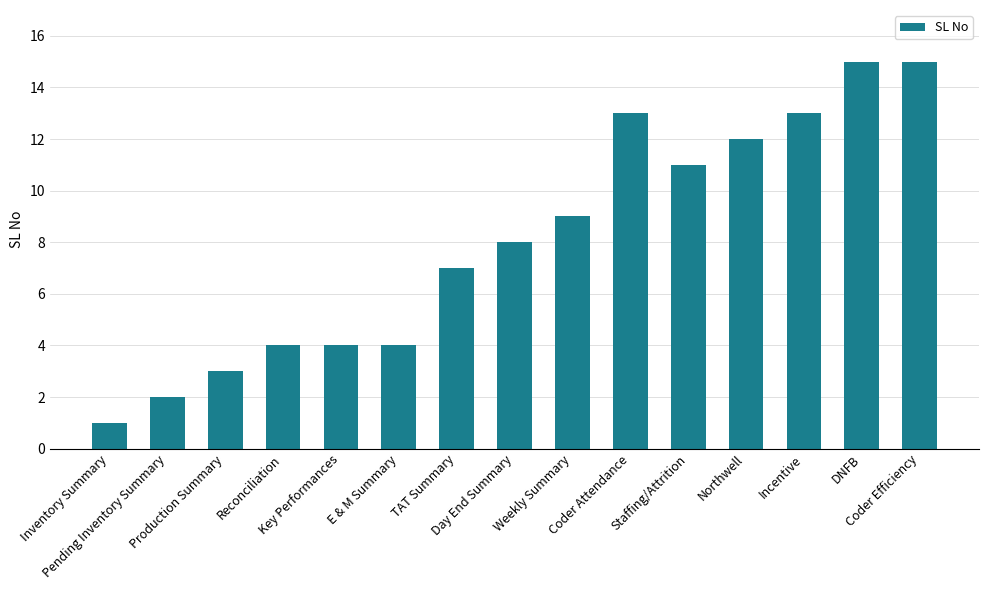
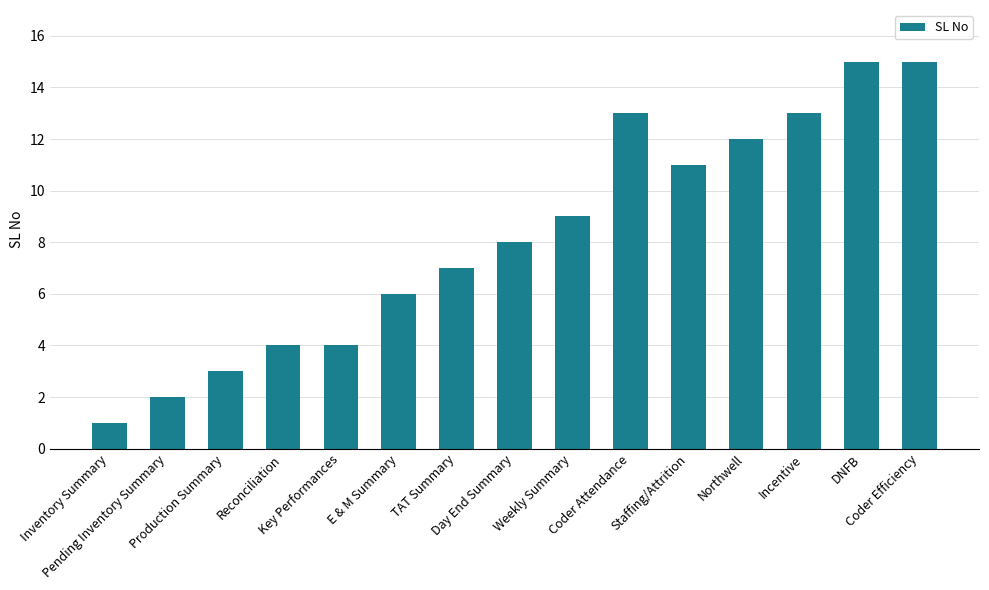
E & M Summary: 4 -> 6
